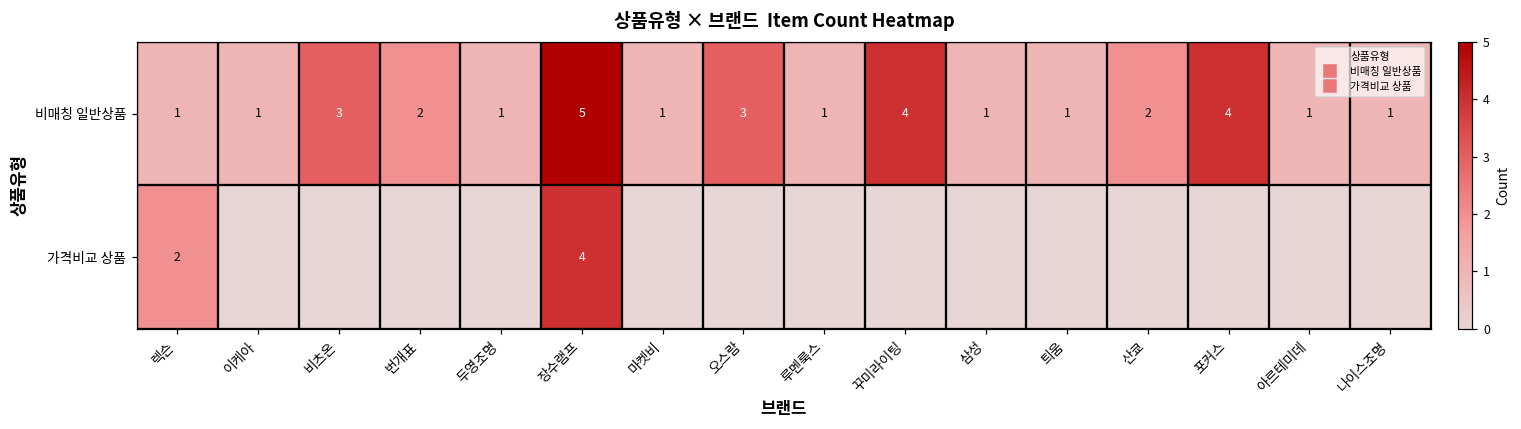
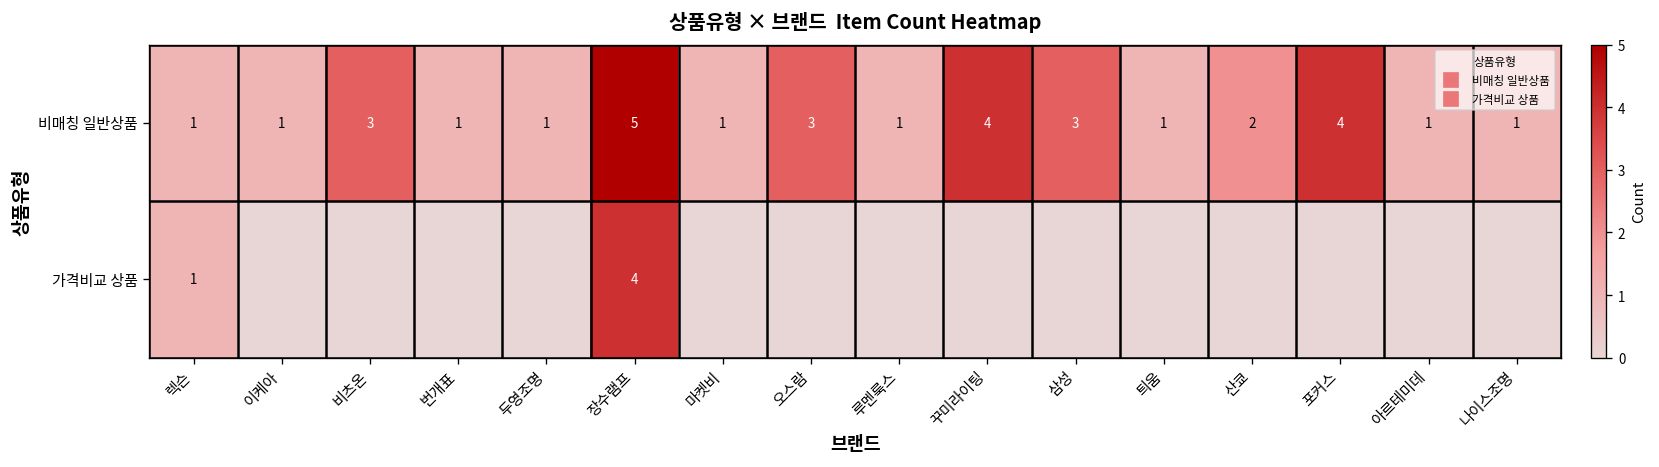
비매칭 일반상품, 번개표: 2 -> 1
비매칭 일반상품, 삼성: 1 -> 3
가격비교 상품, 렉슨: 2 -> 1
